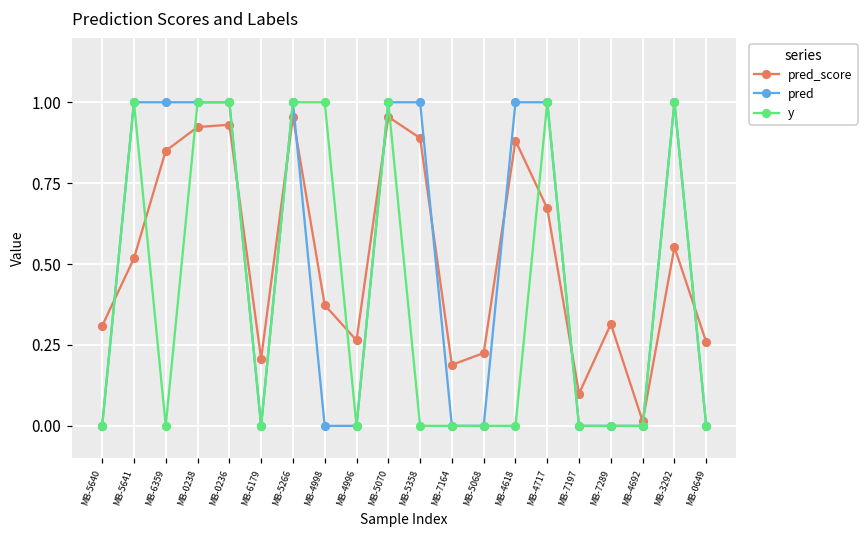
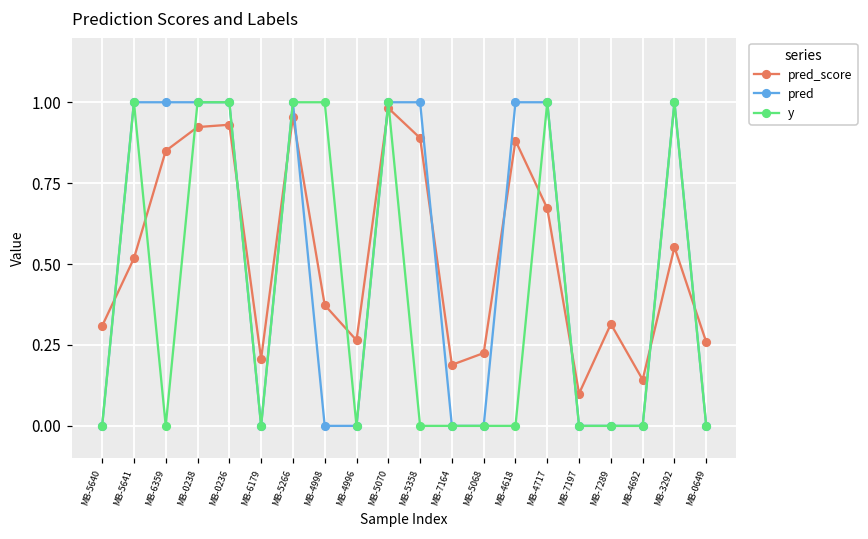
pred_score, MB-5070: 0.95 -> 0.98
pred_score, MB-4692: 0.01 -> 0.14
